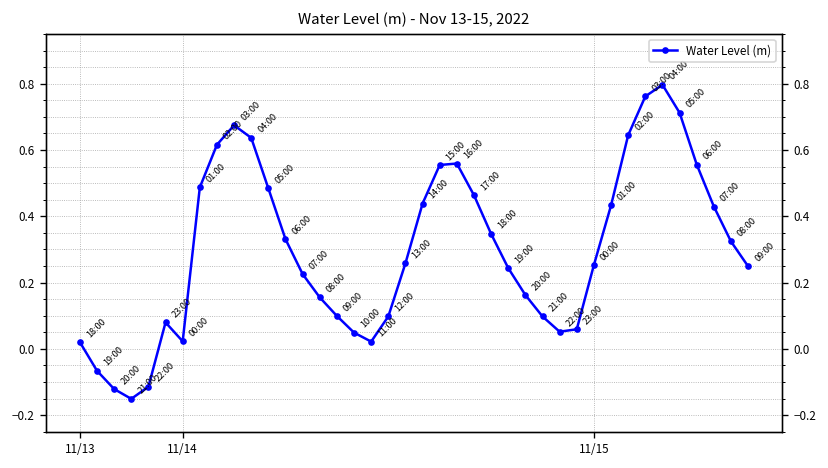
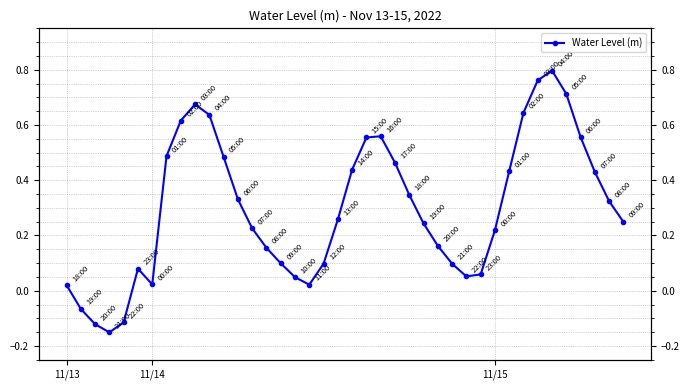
11/15: 0.25 -> 0.22
